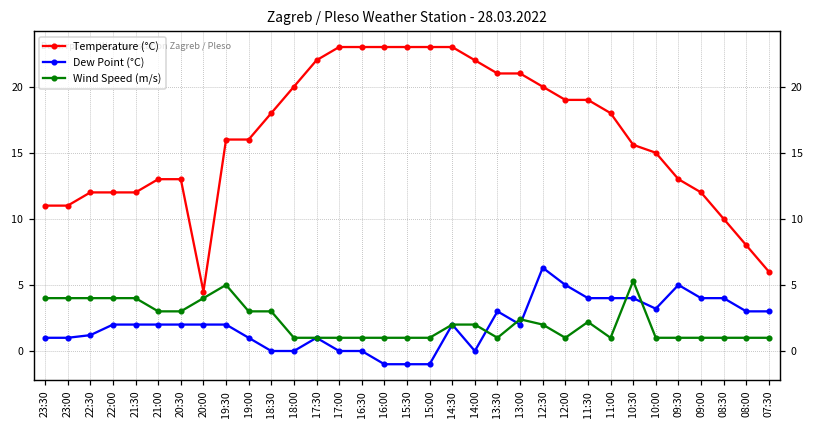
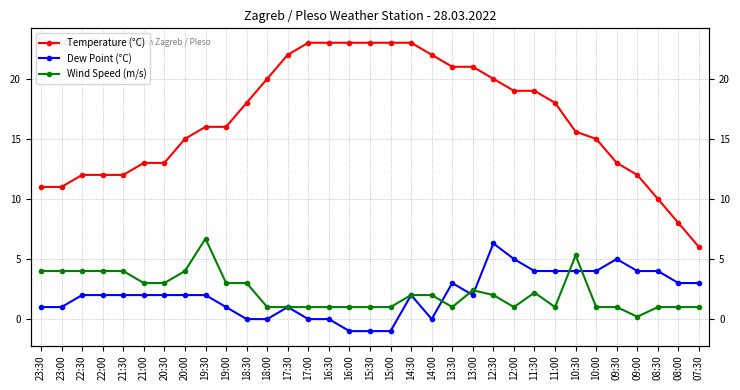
Dew Point (°C), 22:30: 1.2 -> 2.0
Temperature (°C), 20:00: 4.5 -> 15.0
Wind Speed (m/s), 19:30: 5.0 -> 6.7
Dew Point (°C), 10:00: 3.2 -> 4.0
Wind Speed (m/s), 09:00: 1.0 -> 0.2
